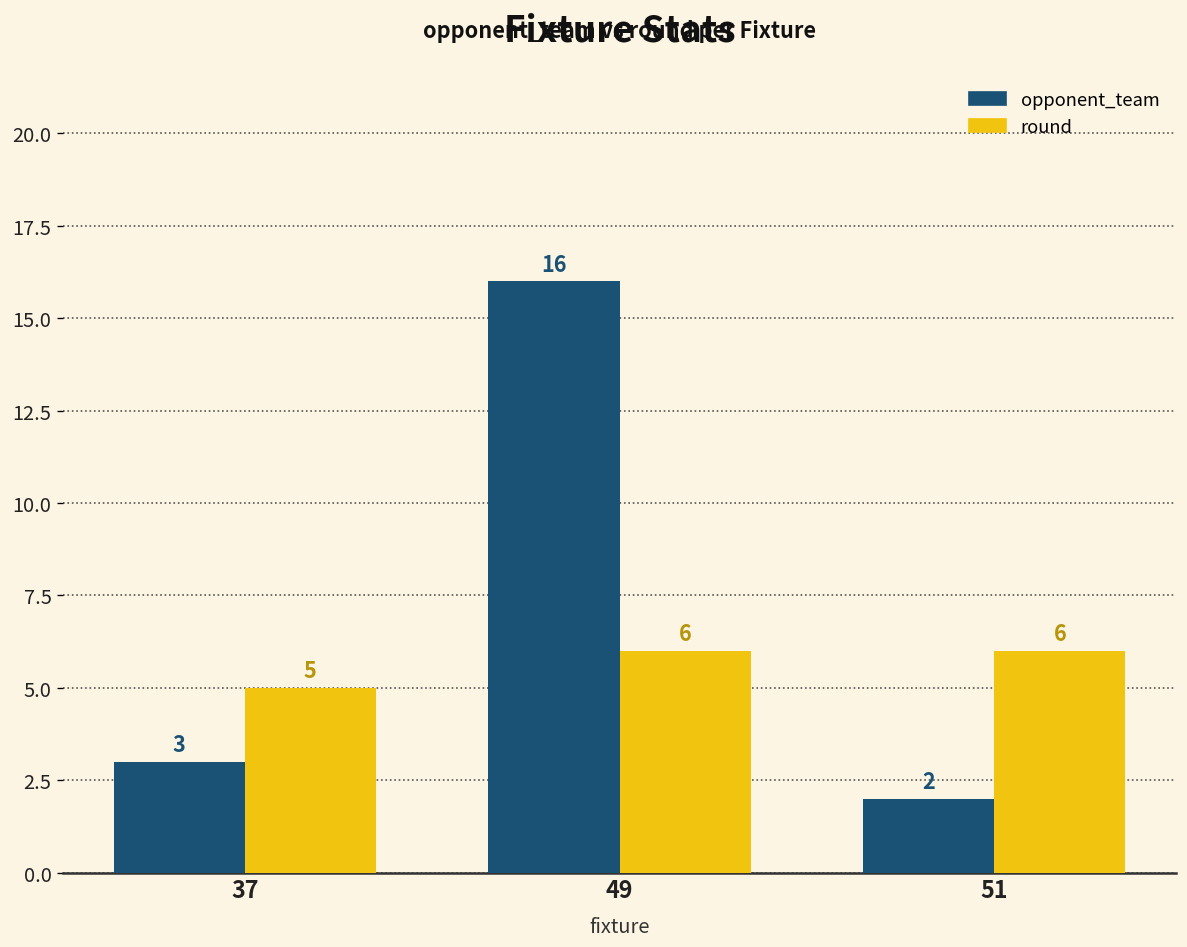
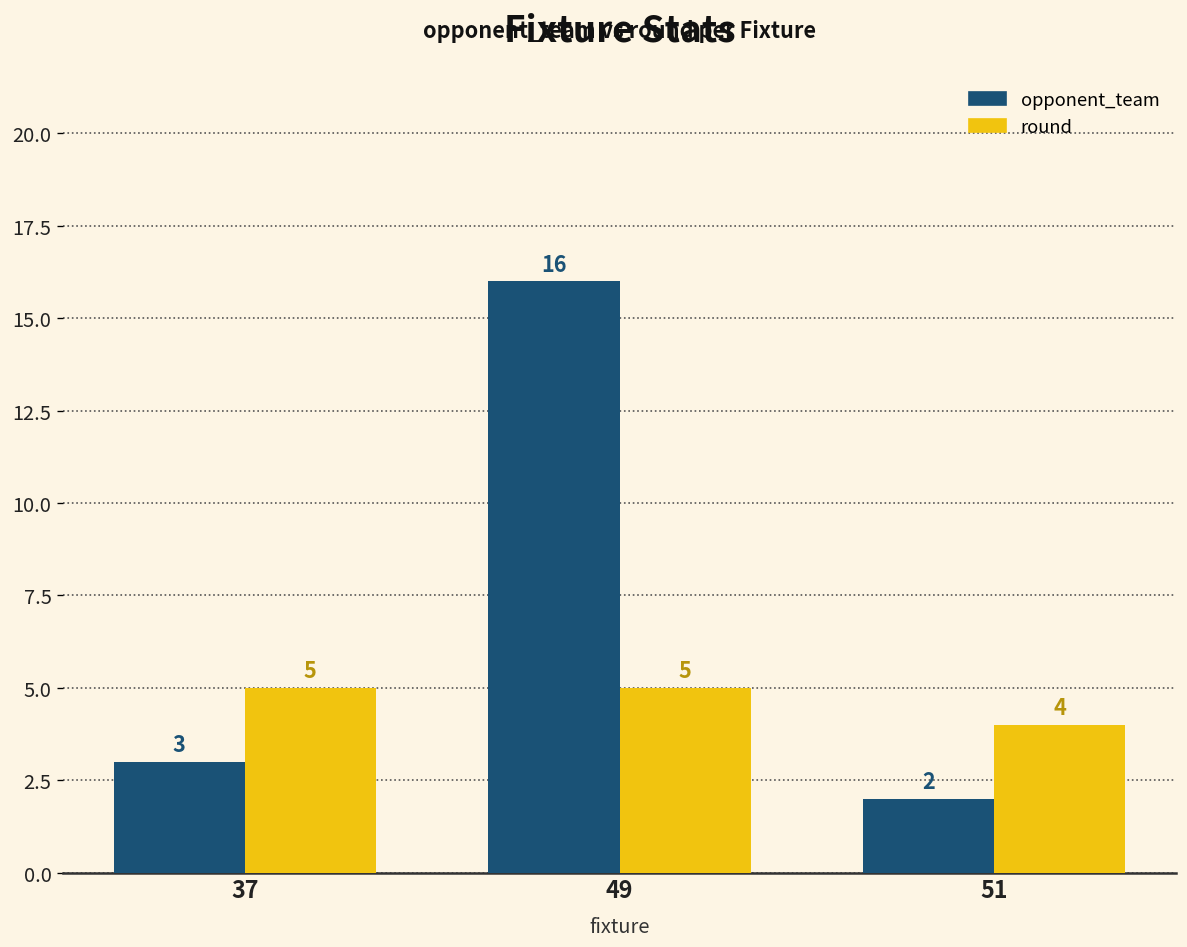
round, 49: 6 -> 5
round, 51: 6 -> 4
